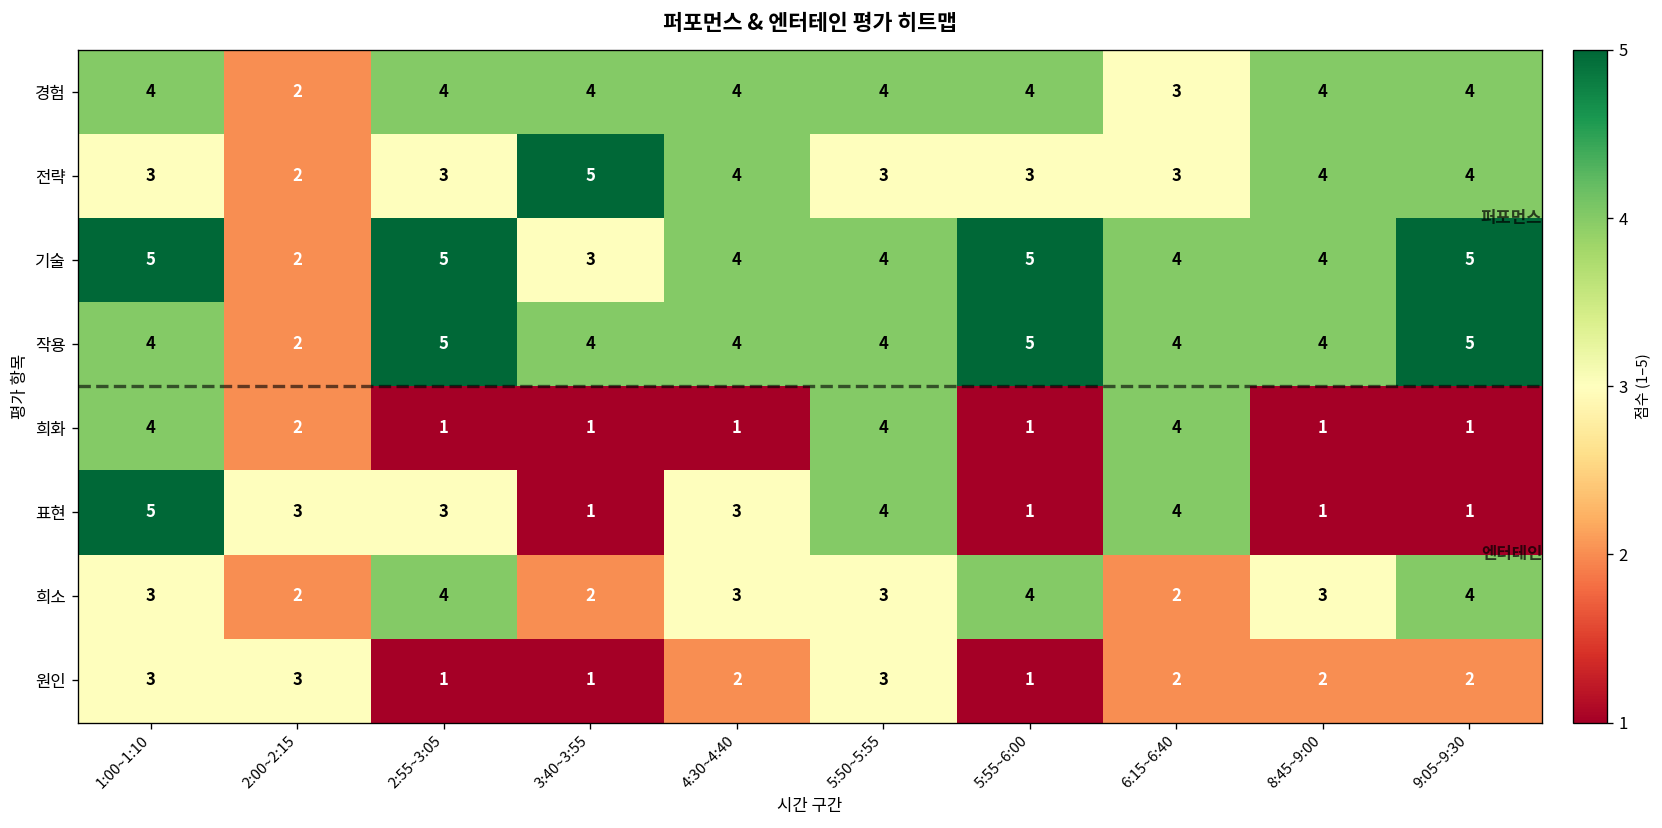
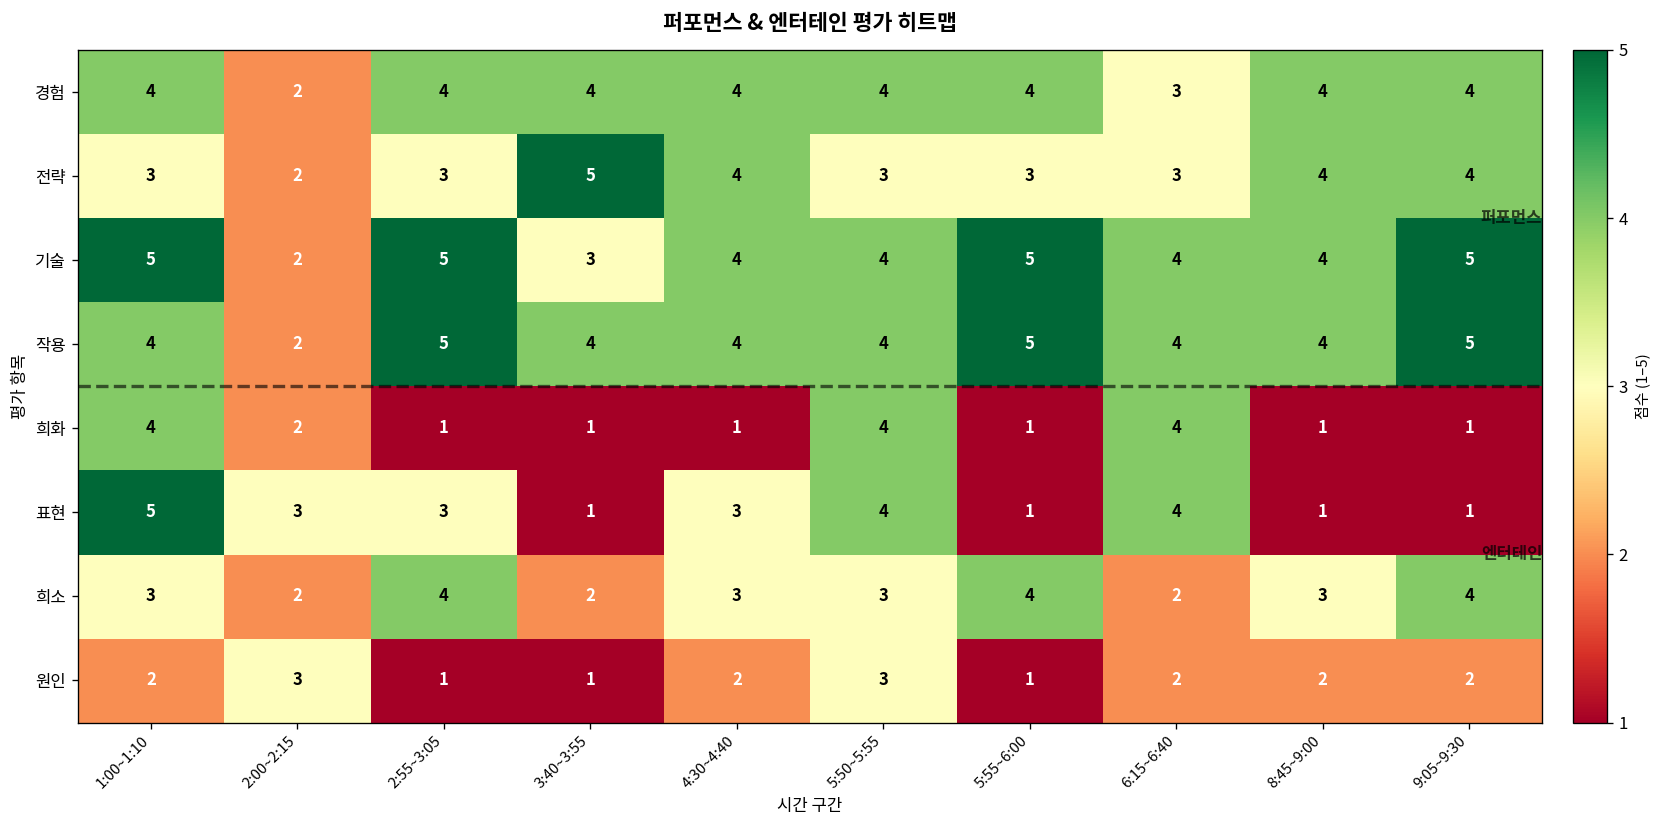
원인, 1:00~1:10: 3 -> 2
